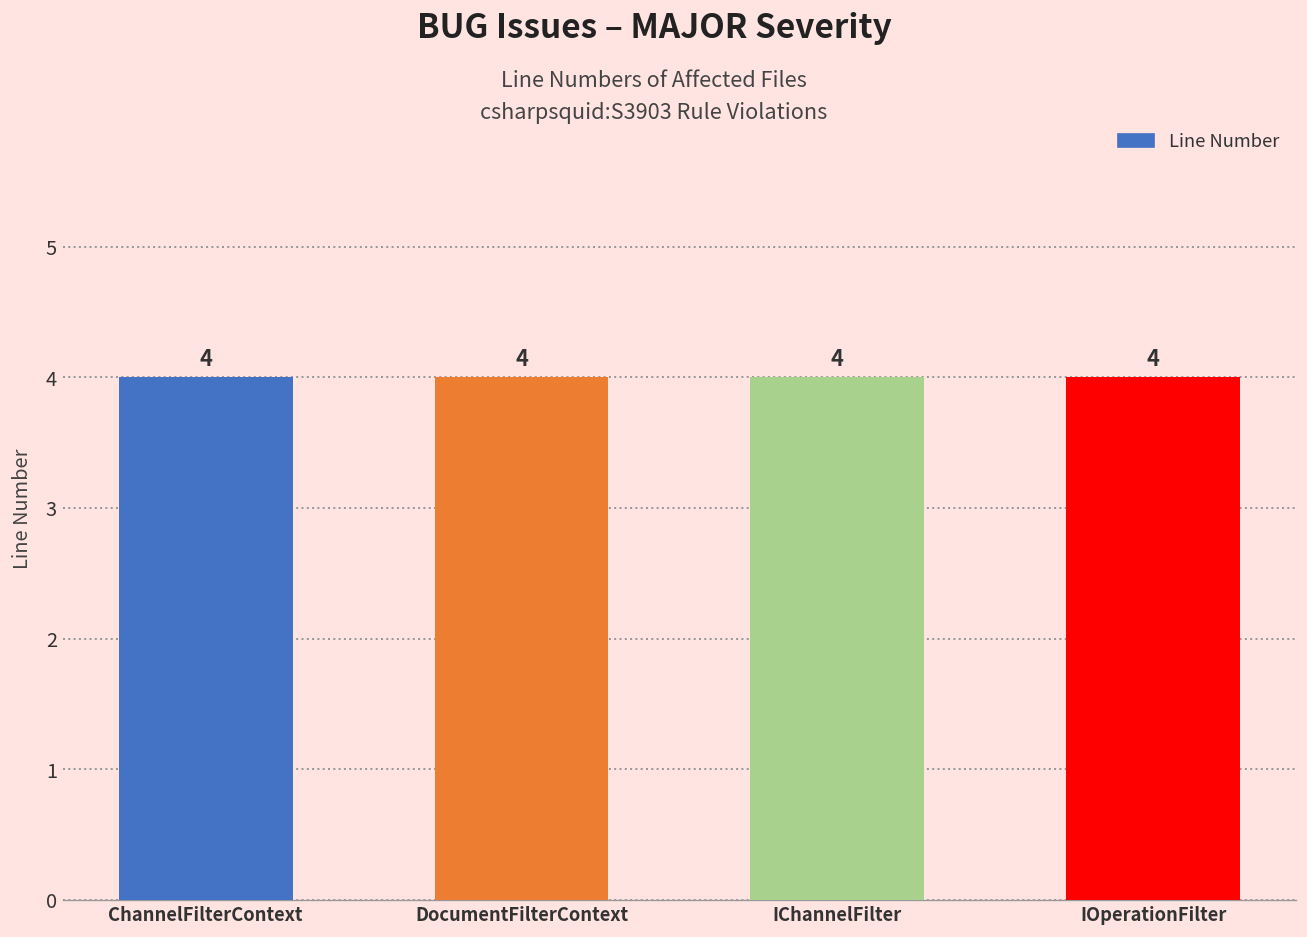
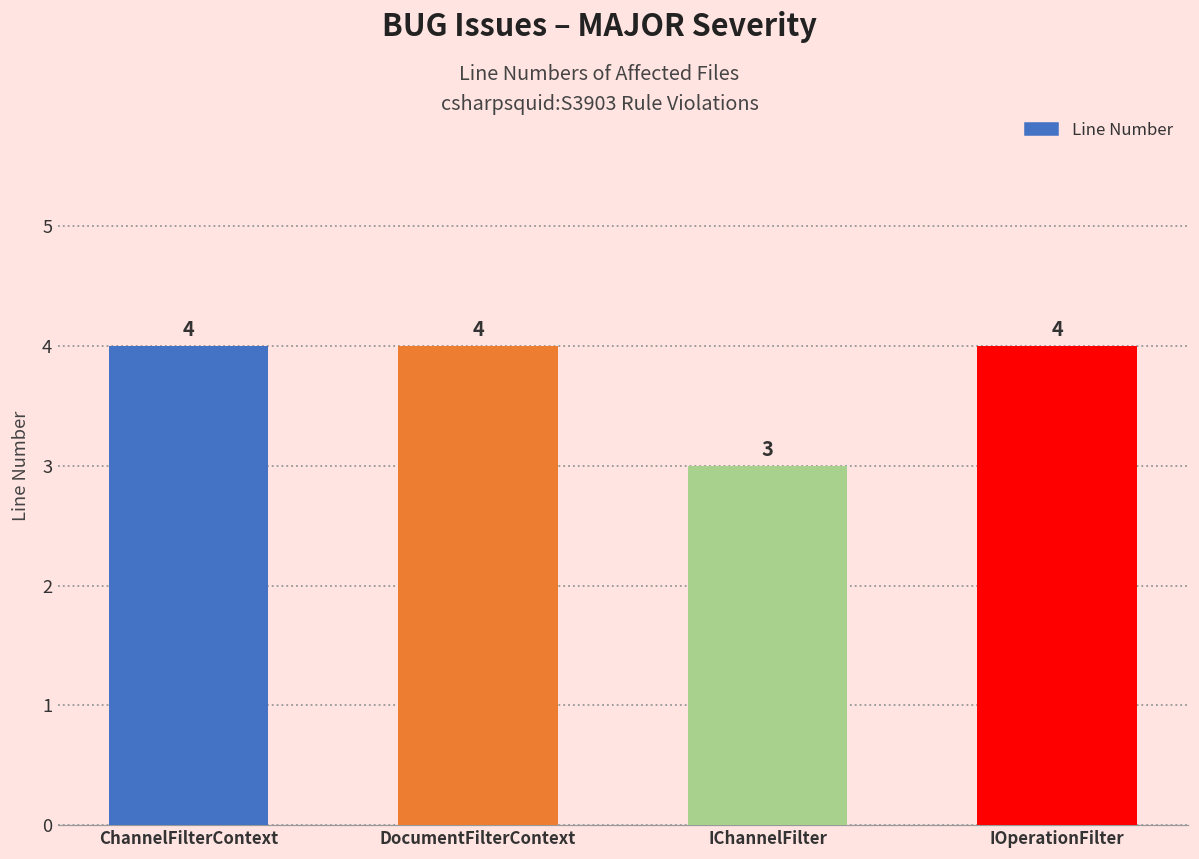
IChannelFilter: 4 -> 3
